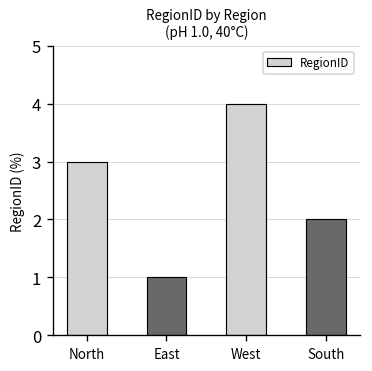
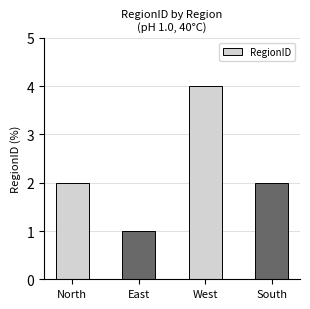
North: 3 -> 2
